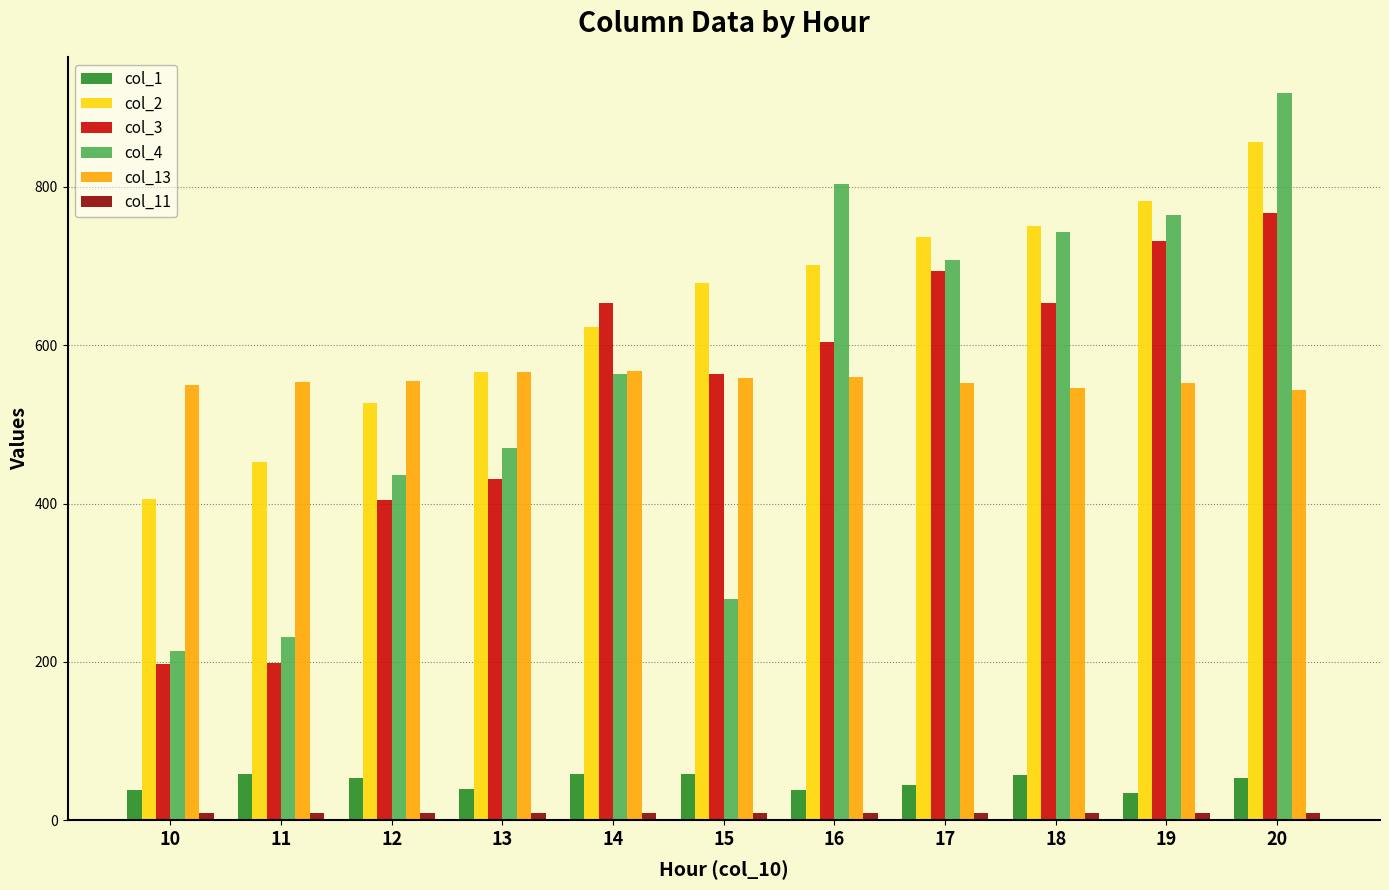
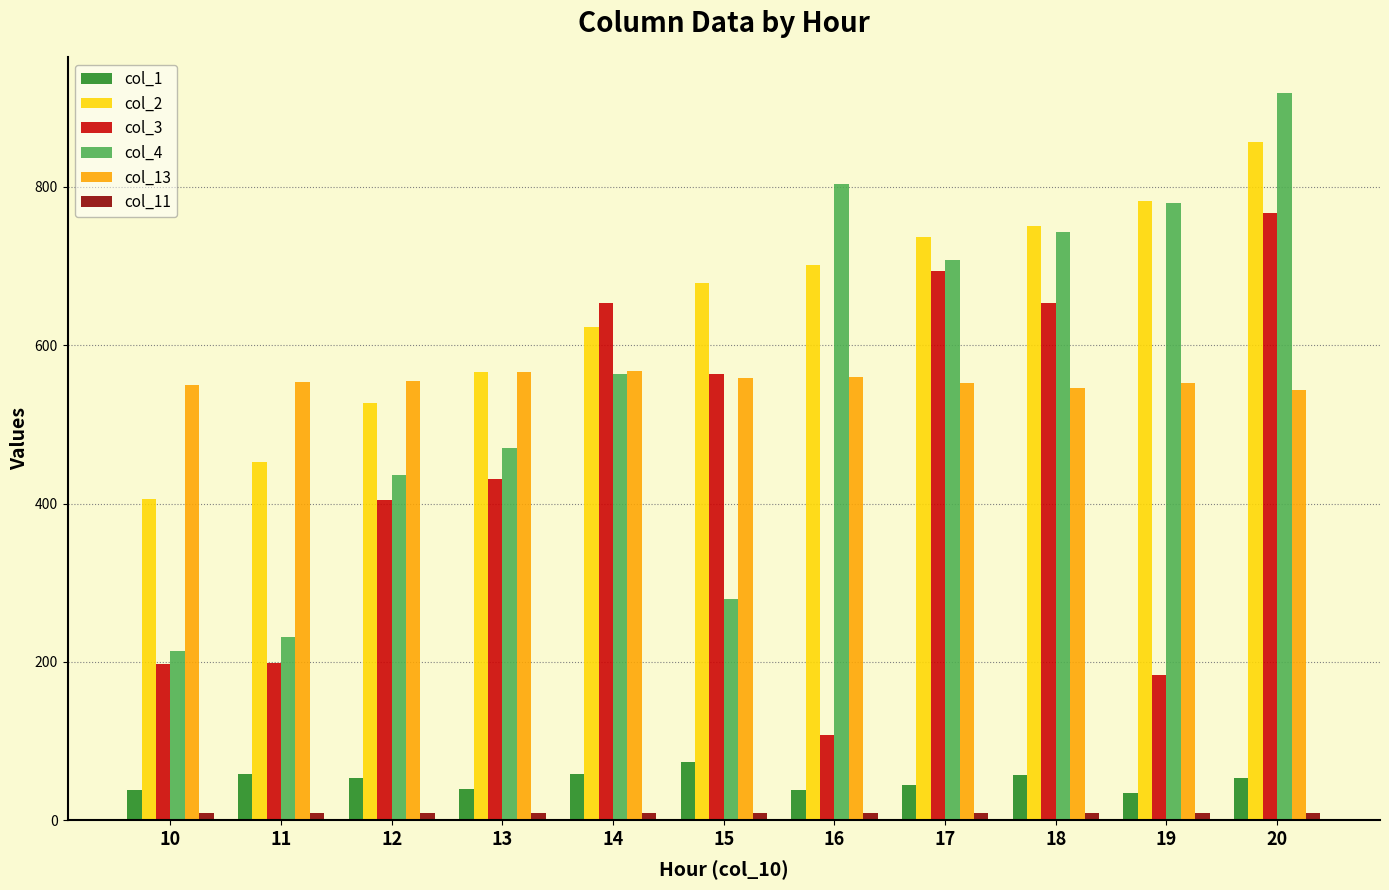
col_1, 15: 60 -> 70
col_3, 16: 600 -> 110
col_3, 19: 730 -> 180
col_4, 19: 770 -> 780
